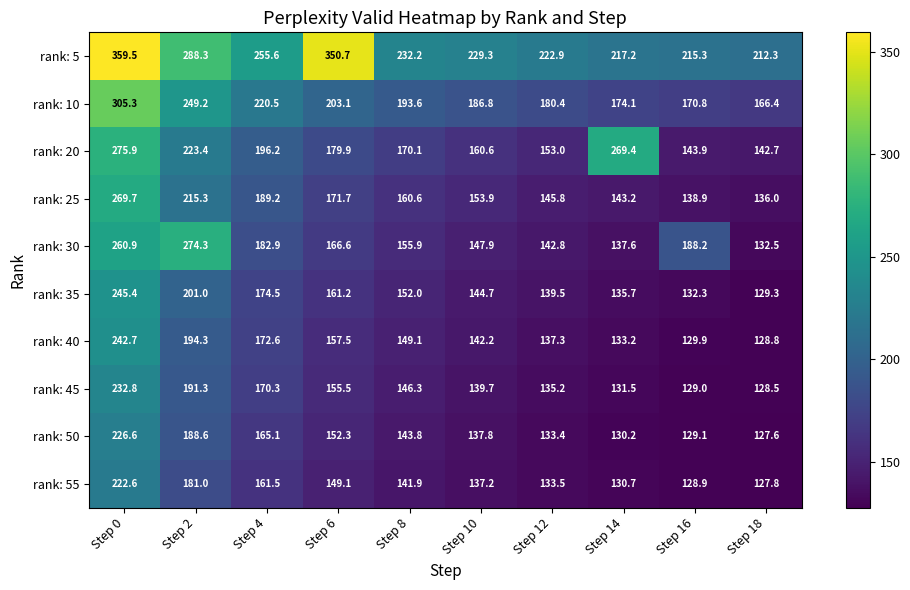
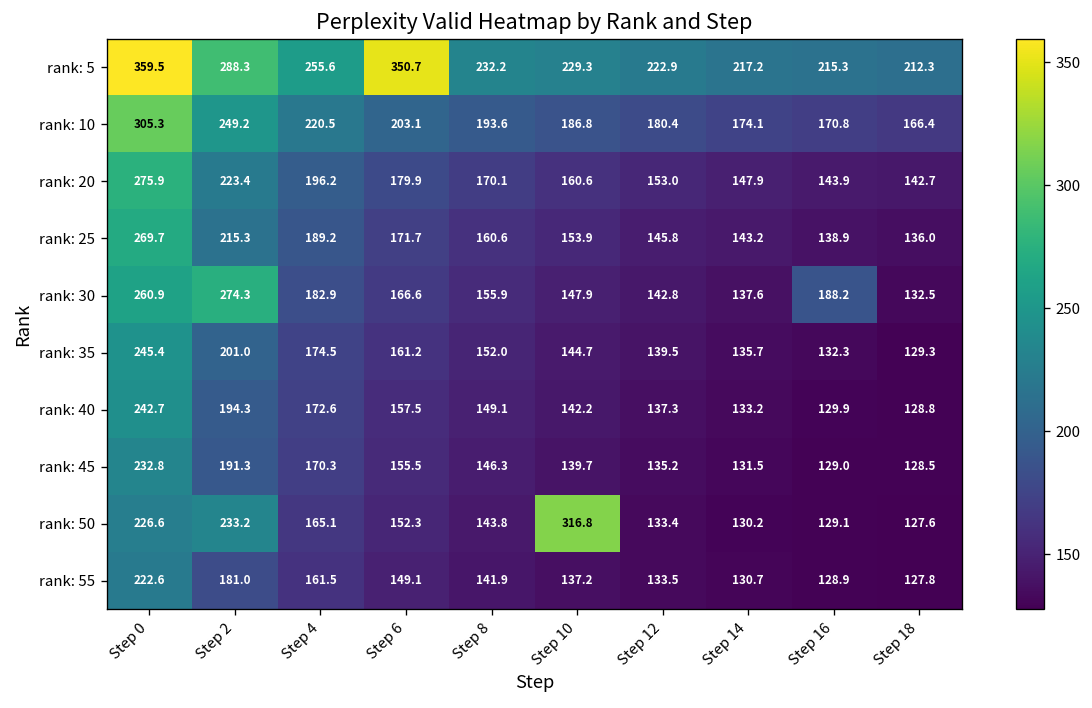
rank: 20, Step 14: 269.4 -> 147.9
rank: 50, Step 2: 188.6 -> 233.2
rank: 50, Step 10: 137.8 -> 316.8
